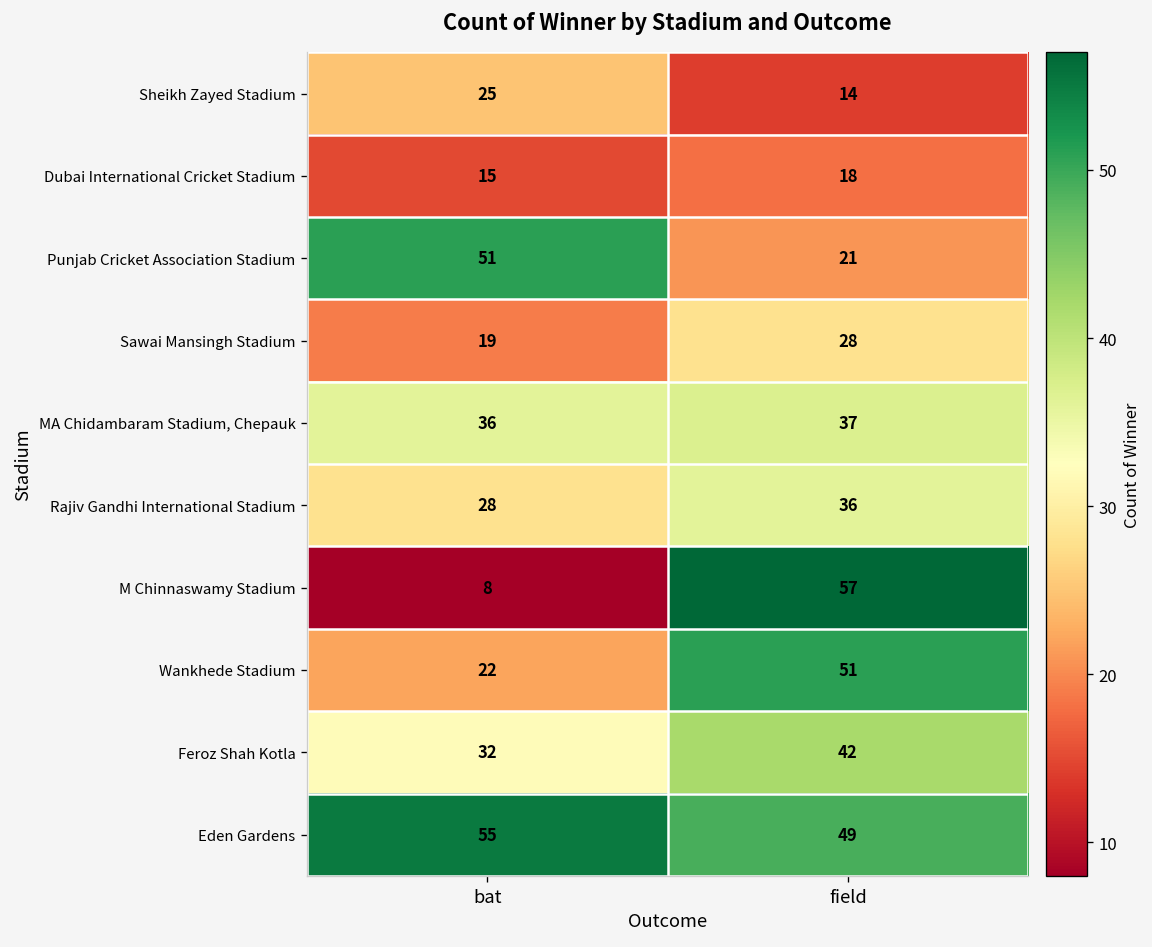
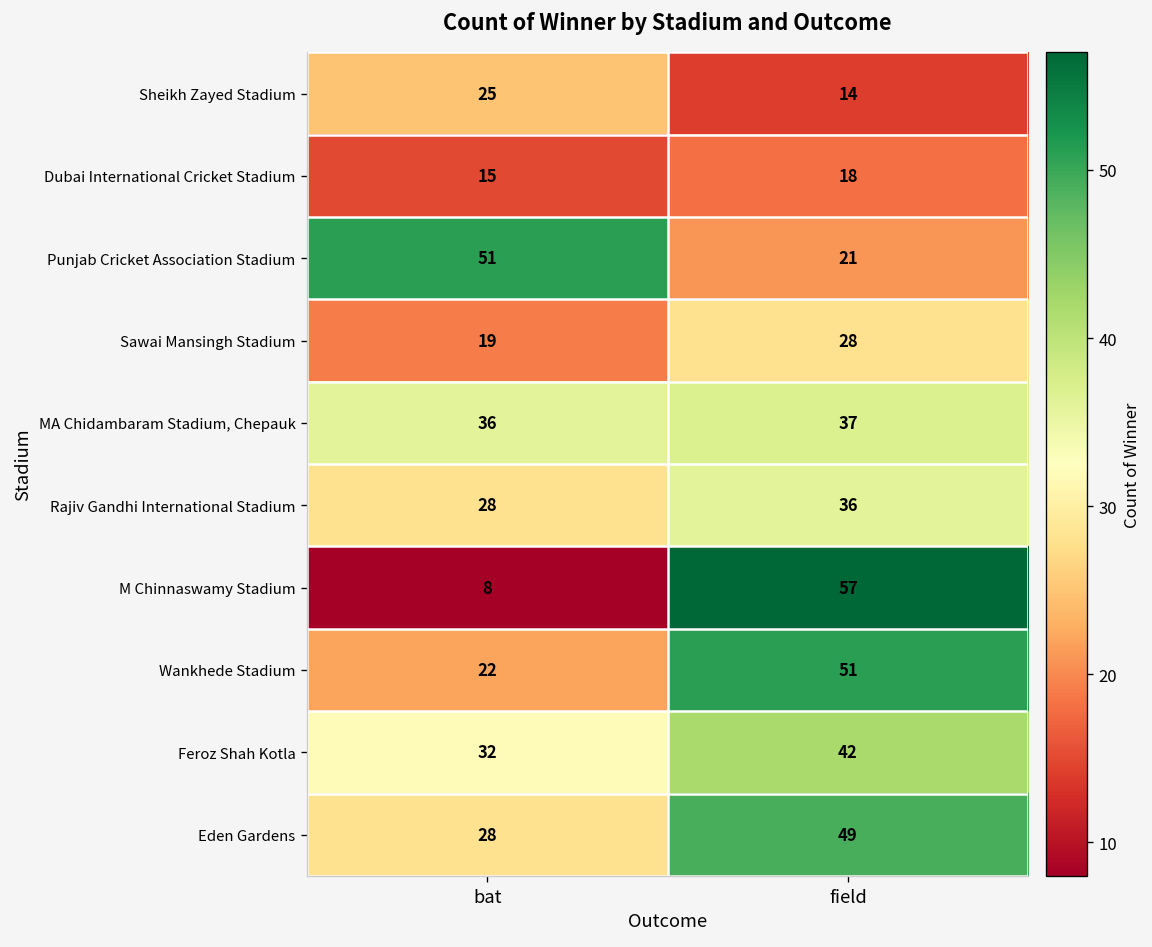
Eden Gardens, bat: 55 -> 28
